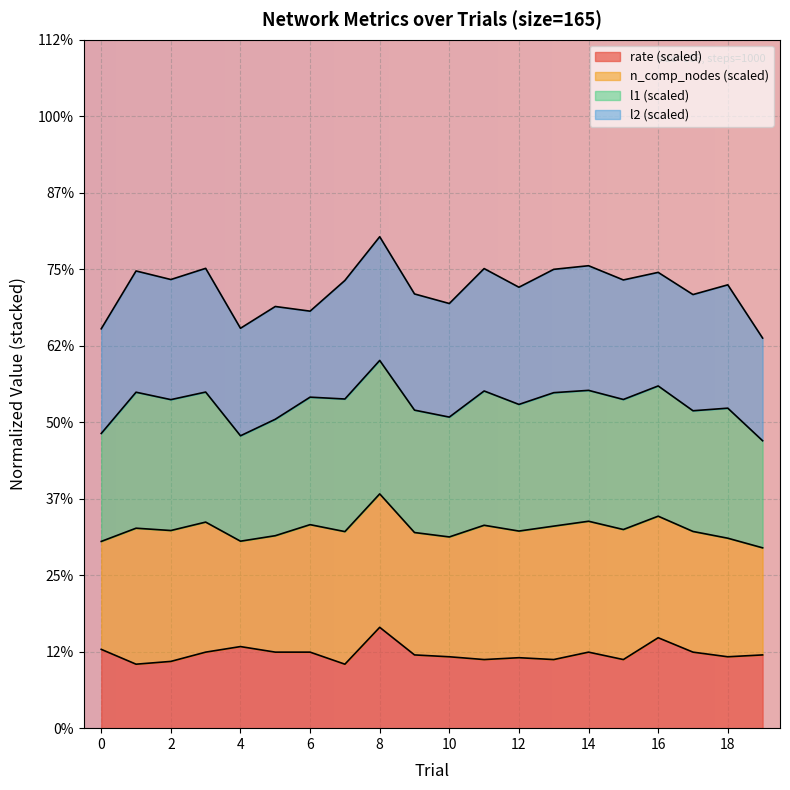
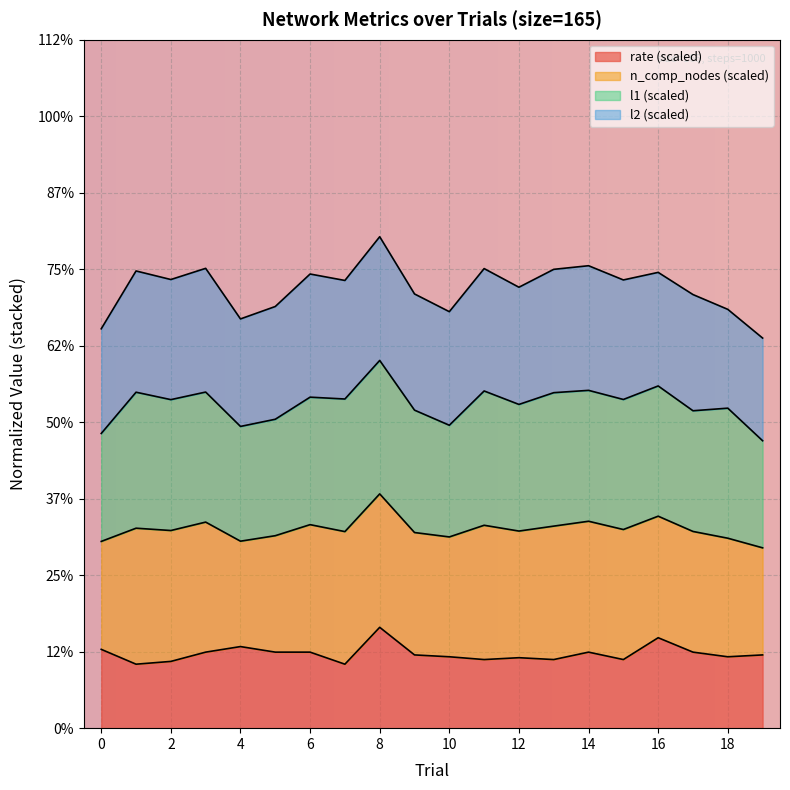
l1 (scaled), 4: 17% -> 19%
l2 (scaled), 6: 14% -> 20%
l1 (scaled), 10: 19% -> 18%
l2 (scaled), 18: 20% -> 16%
